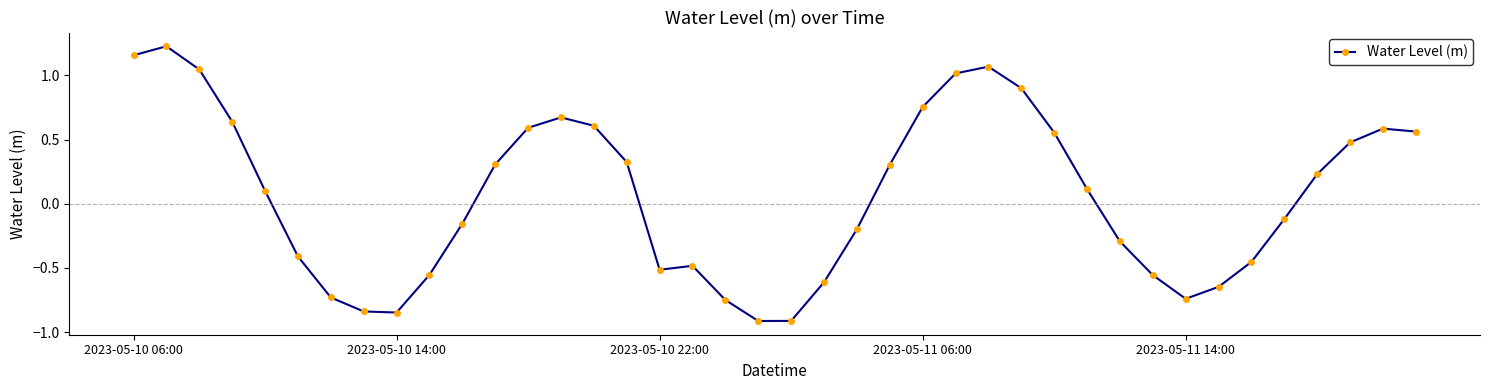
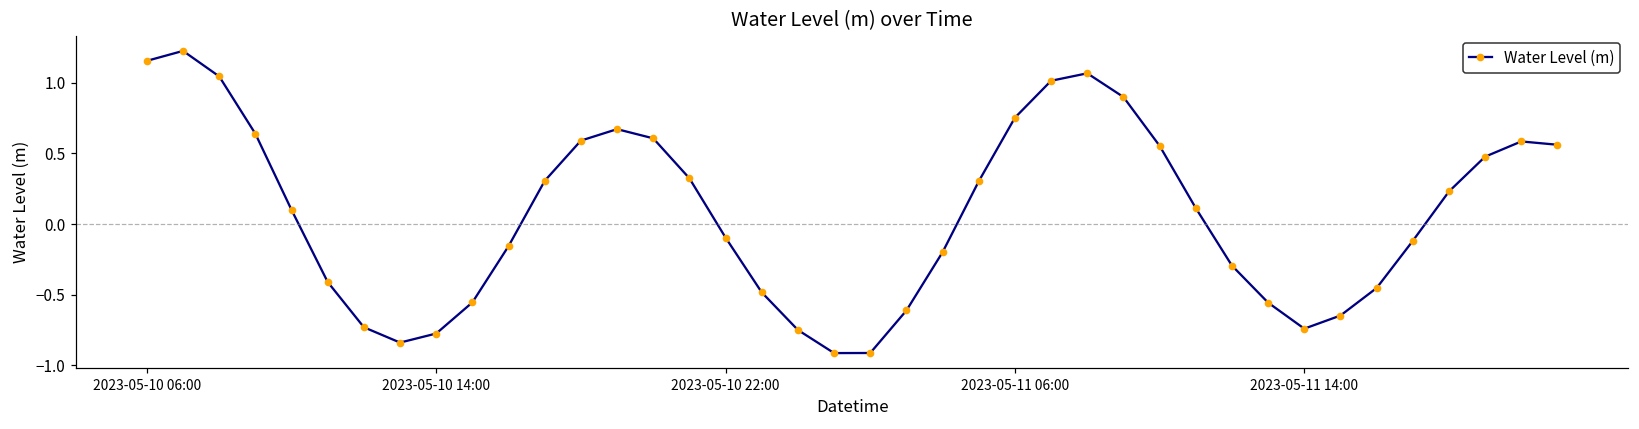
2023-05-10 14:00: -0.85 -> -0.78
2023-05-10 22:00: -0.51 -> -0.10
